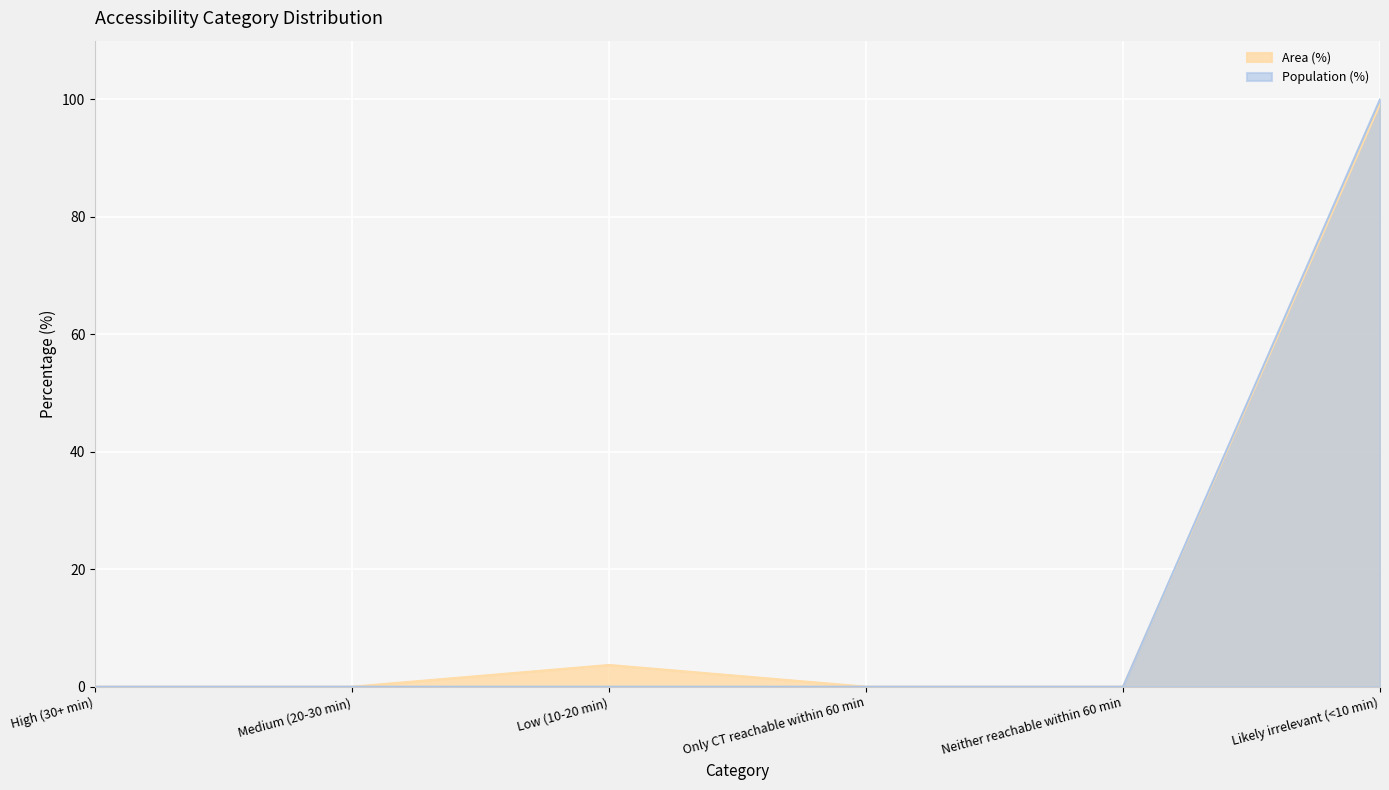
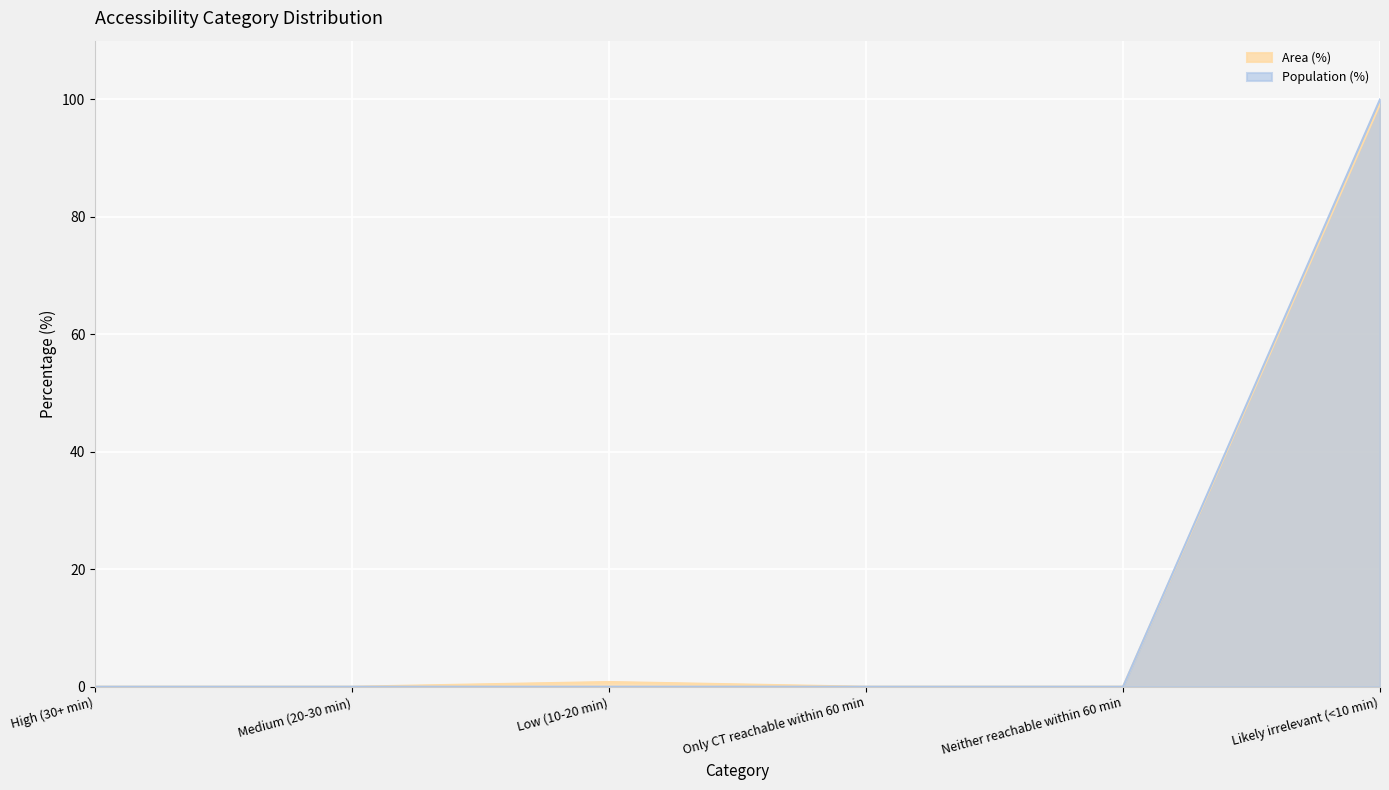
Area (%), Low (10-20 min): 4 -> 1
